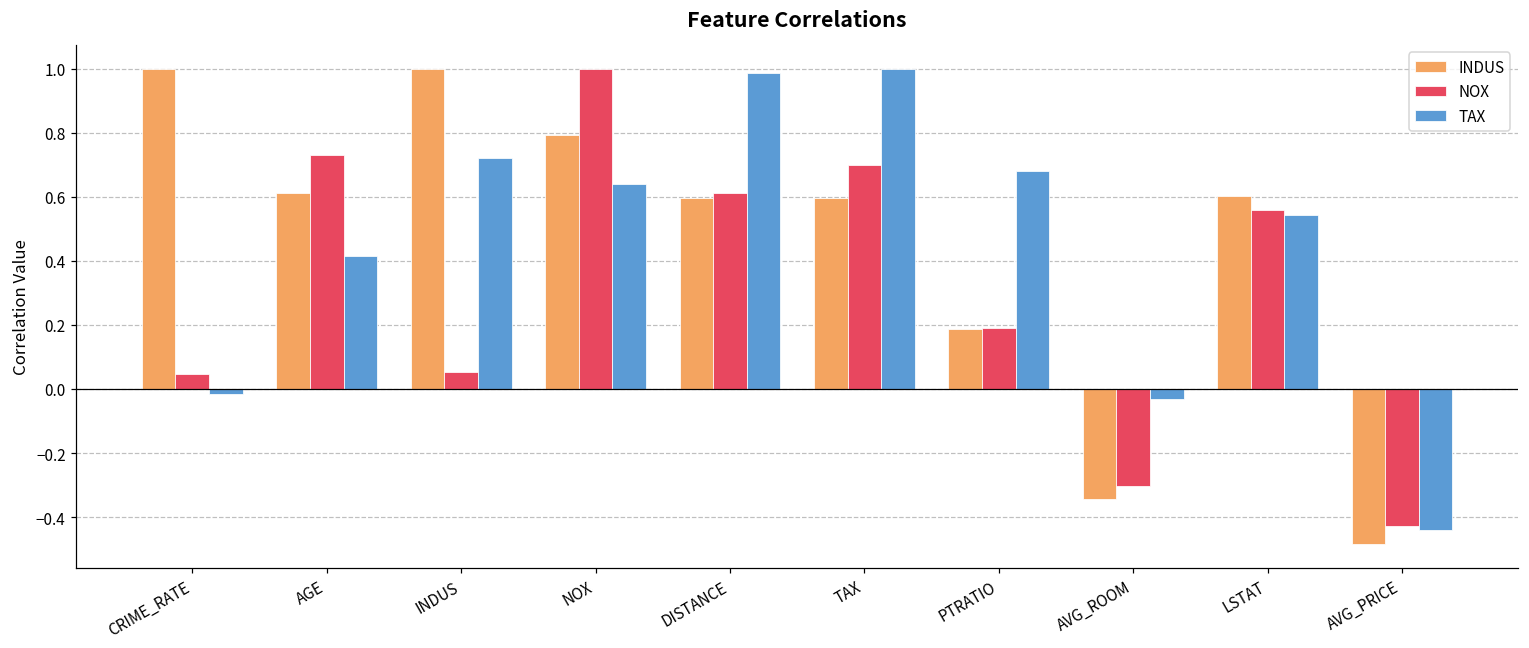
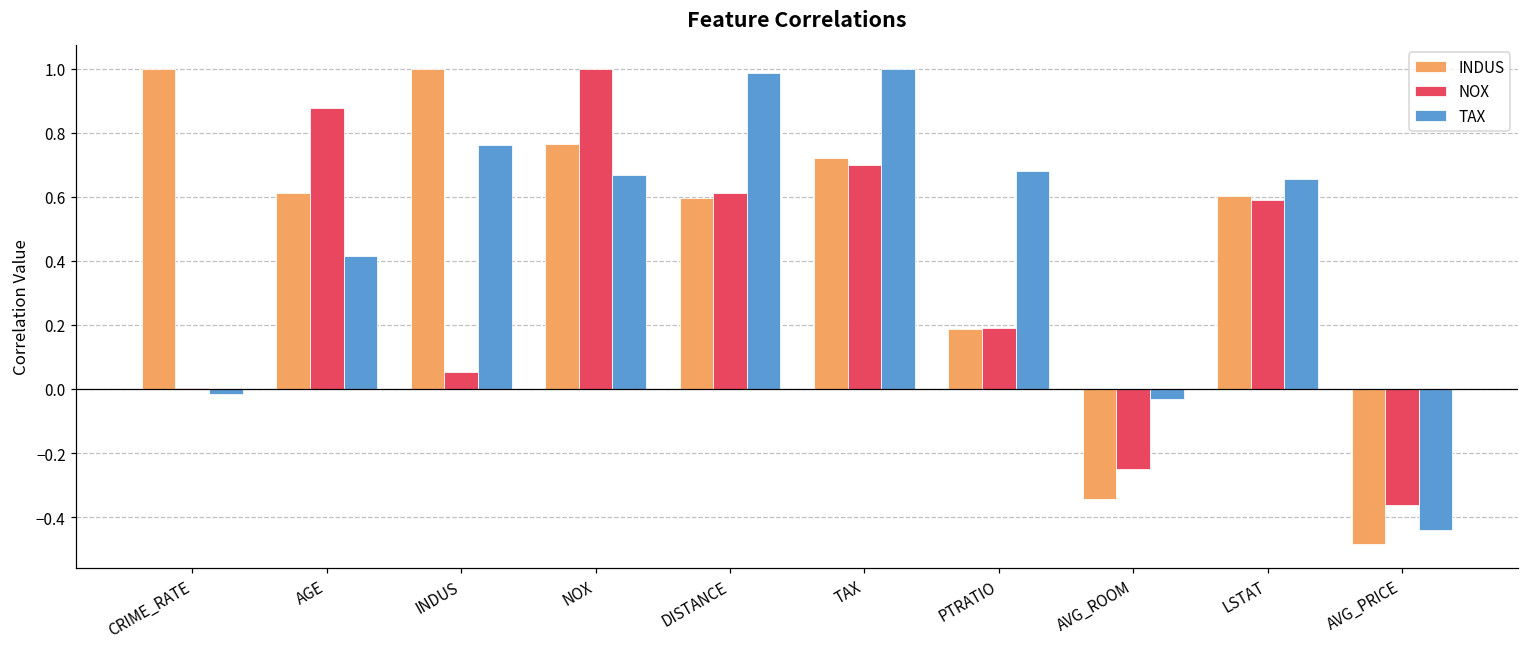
NOX, CRIME_RATE: 0.05 -> 0.00
NOX, AGE: 0.73 -> 0.88
TAX, INDUS: 0.72 -> 0.76
INDUS, NOX: 0.79 -> 0.76
TAX, NOX: 0.64 -> 0.67
INDUS, TAX: 0.60 -> 0.72
NOX, AVG_ROOM: -0.30 -> -0.25
NOX, LSTAT: 0.56 -> 0.59
TAX, LSTAT: 0.54 -> 0.65
NOX, AVG_PRICE: -0.43 -> -0.36
